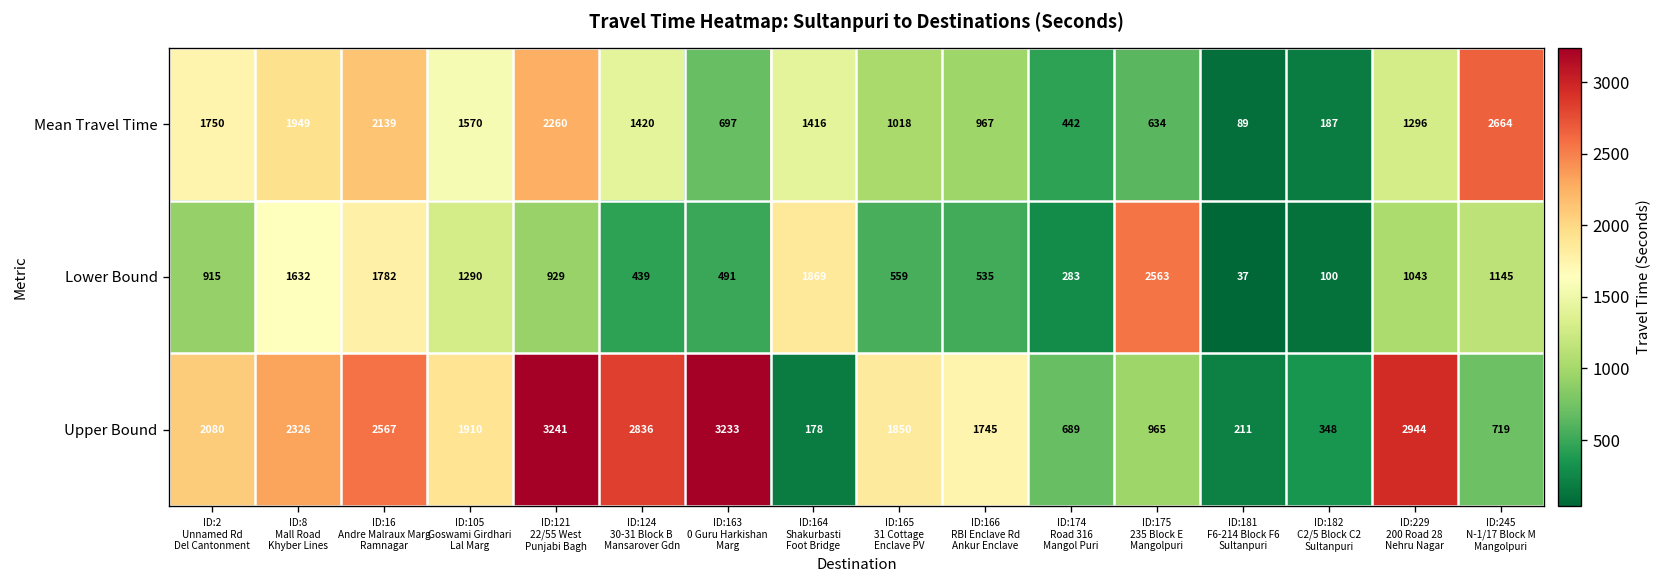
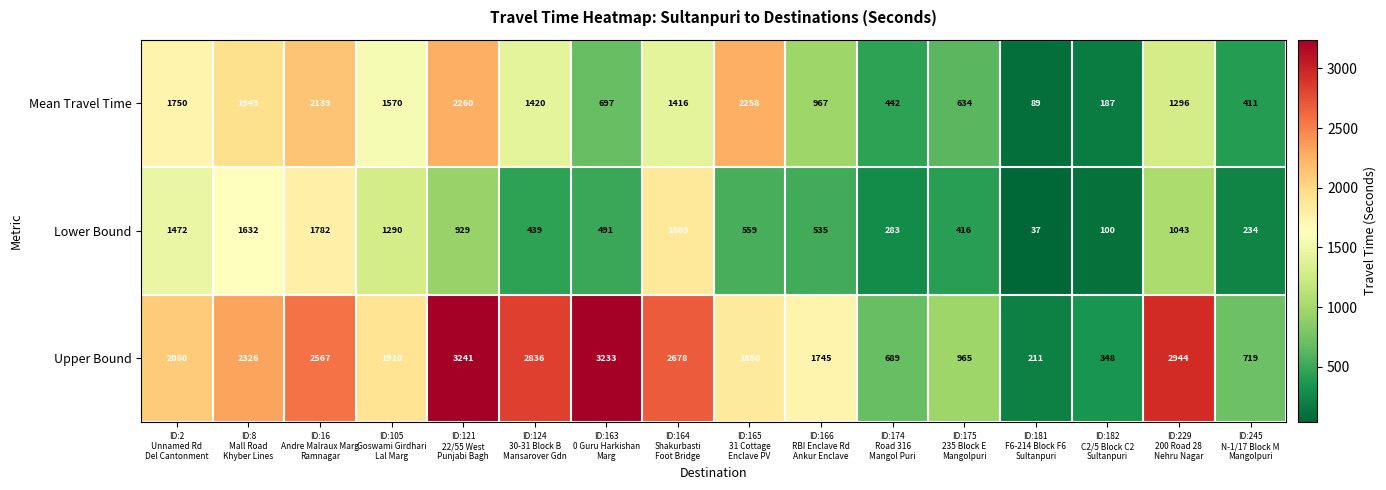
Mean Travel Time, ID:165 31 Cottage Enclave PV: 1018 -> 2258
Mean Travel Time, ID:245 N-1/17 Block M Mangolpuri: 2664 -> 411
Lower Bound, ID:2 Unnamed Rd Del Cantonment: 915 -> 1472
Lower Bound, ID:175 235 Block E Mangolpuri: 2563 -> 416
Lower Bound, ID:245 N-1/17 Block M Mangolpuri: 1145 -> 234
Upper Bound, ID:164 Shakurbasti Foot Bridge: 178 -> 2678
